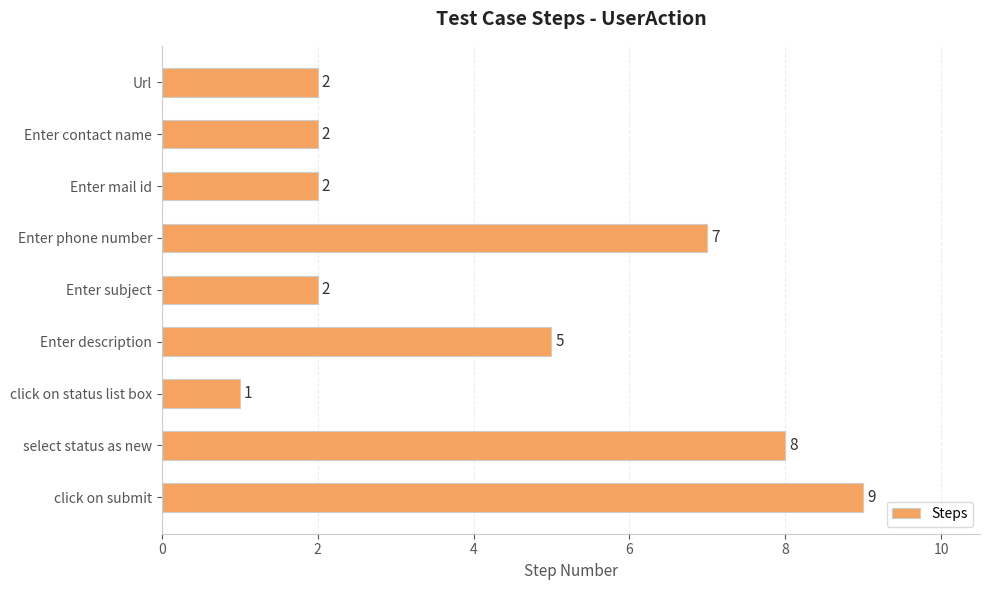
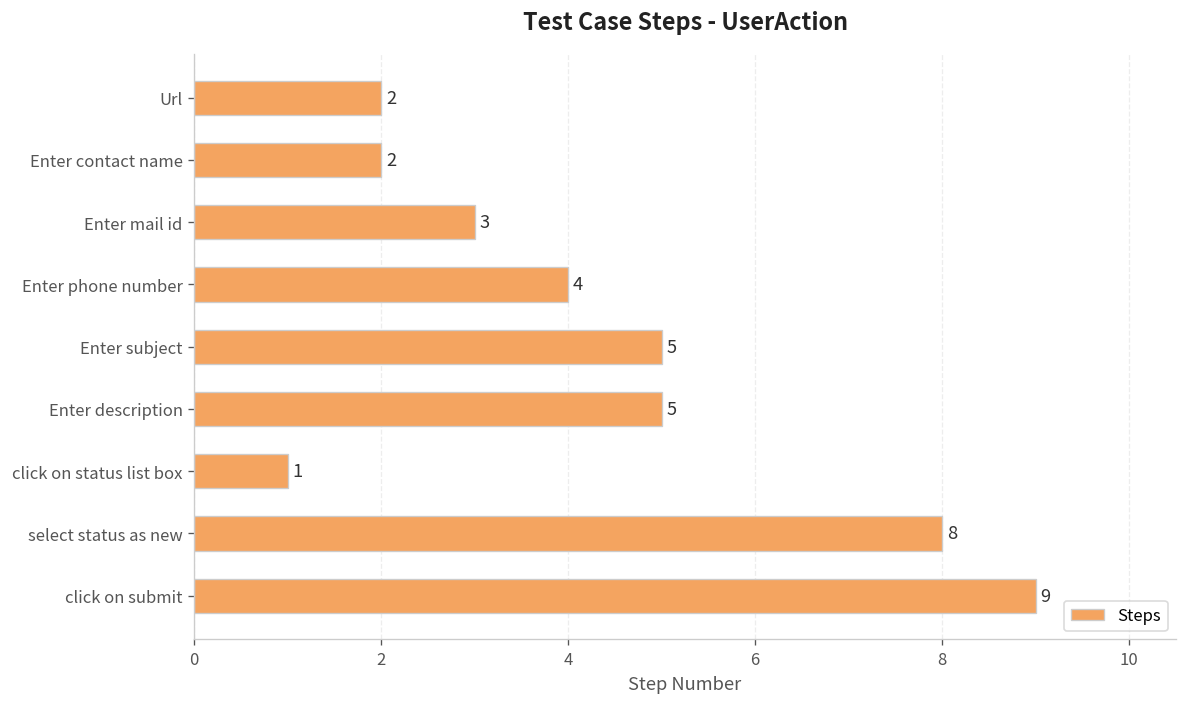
Enter mail id: 2 -> 3
Enter phone number: 7 -> 4
Enter subject: 2 -> 5
